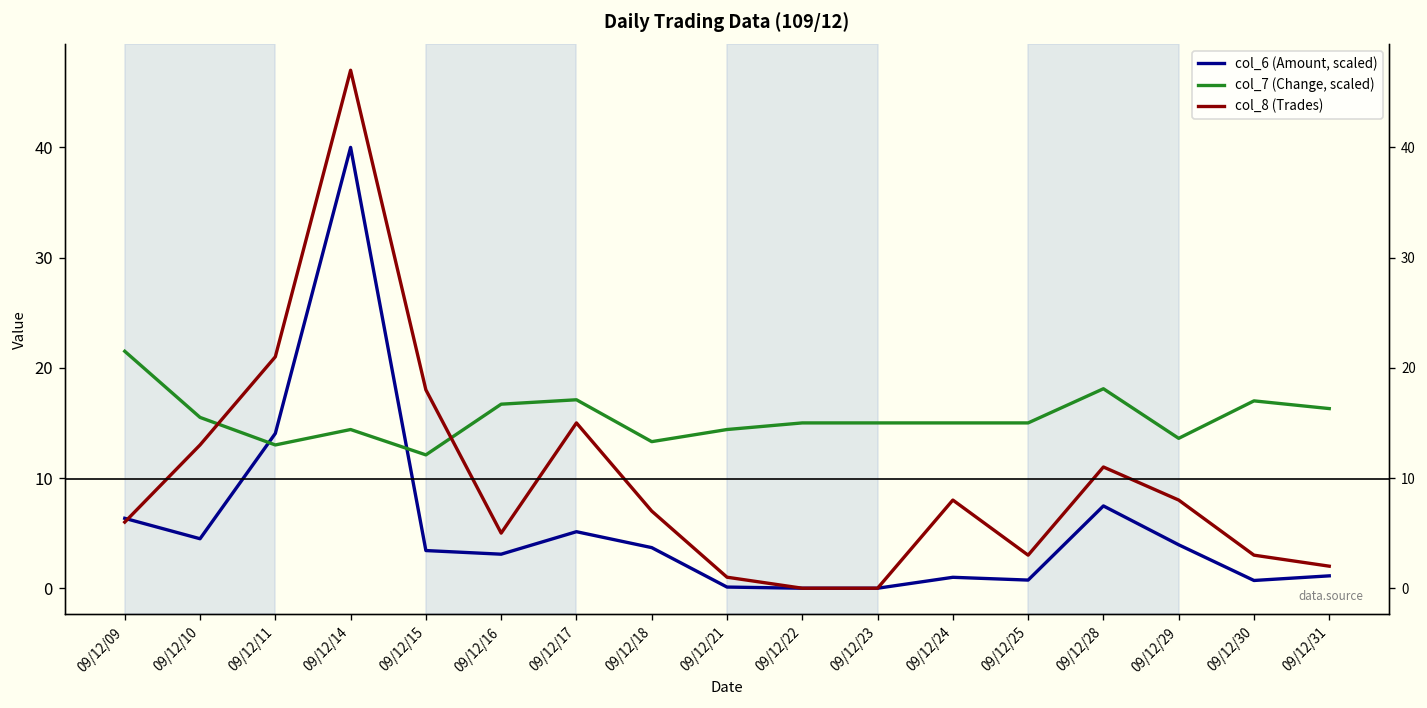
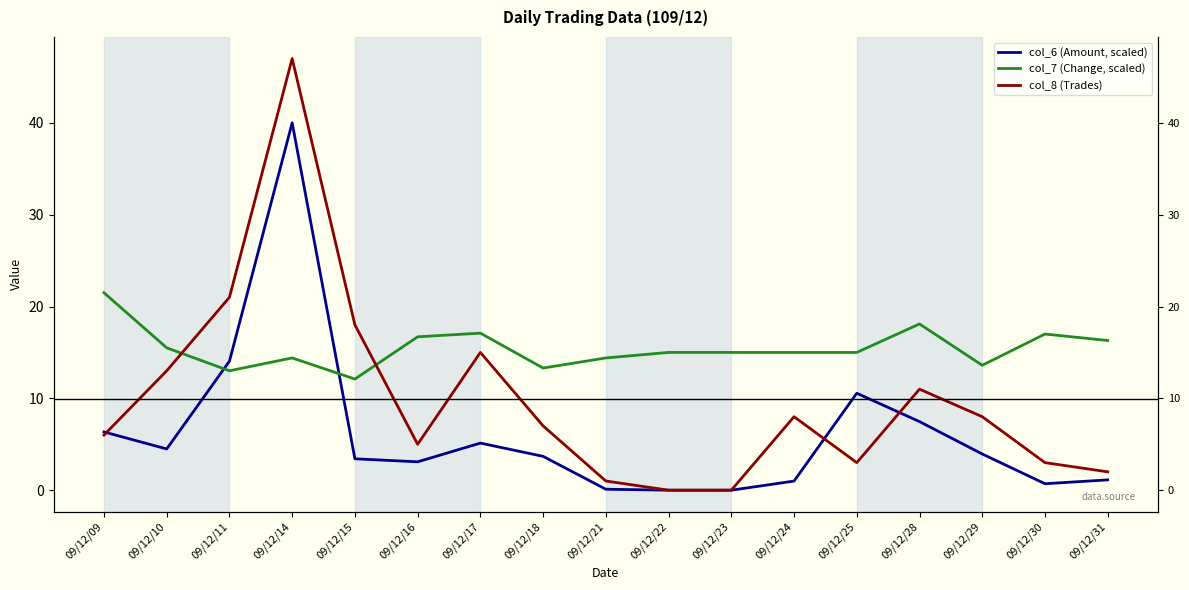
col_6 (Amount, scaled), 09/12/25: 1 -> 11
